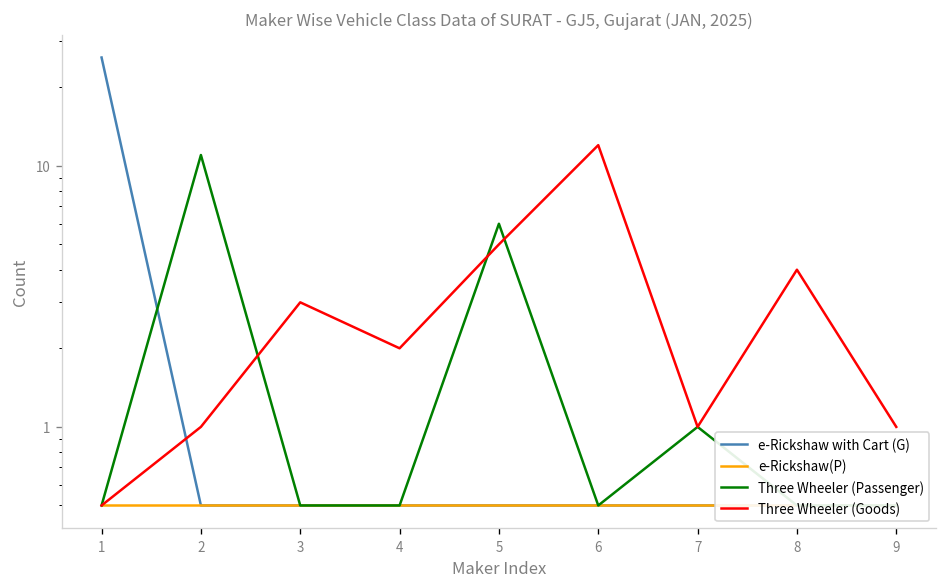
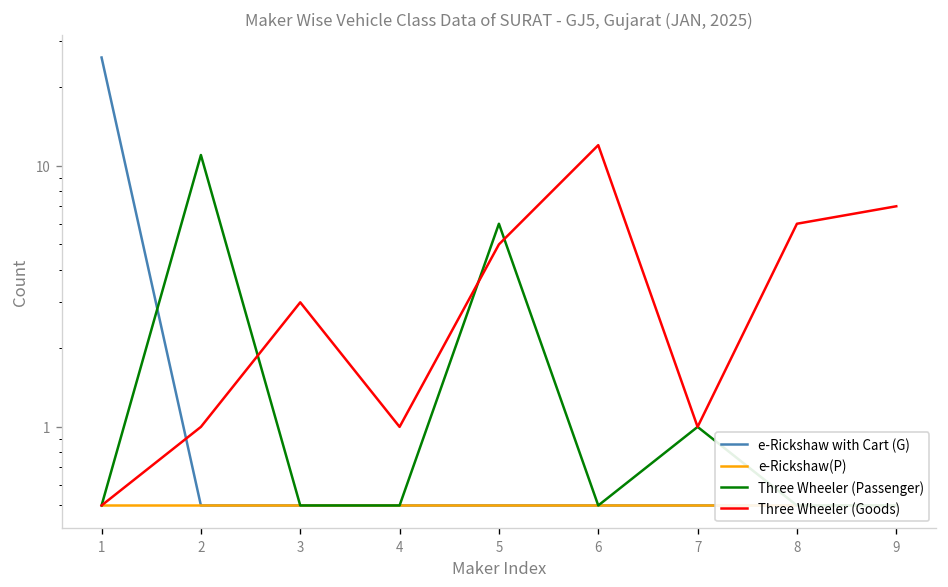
Three Wheeler (Goods), 4: 2 -> 1
Three Wheeler (Goods), 8: 4 -> 6
Three Wheeler (Goods), 9: 1 -> 7
